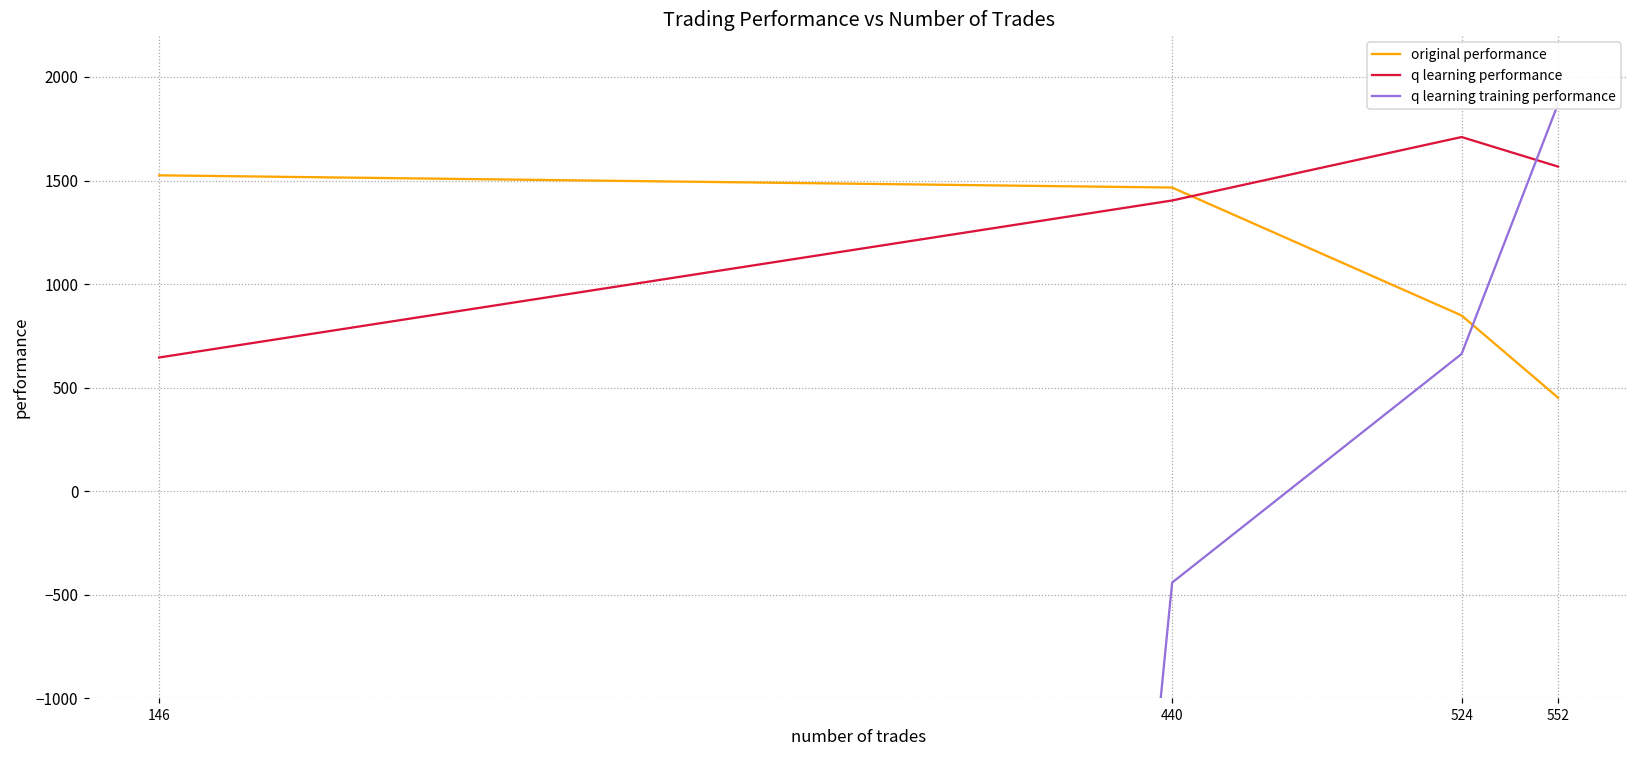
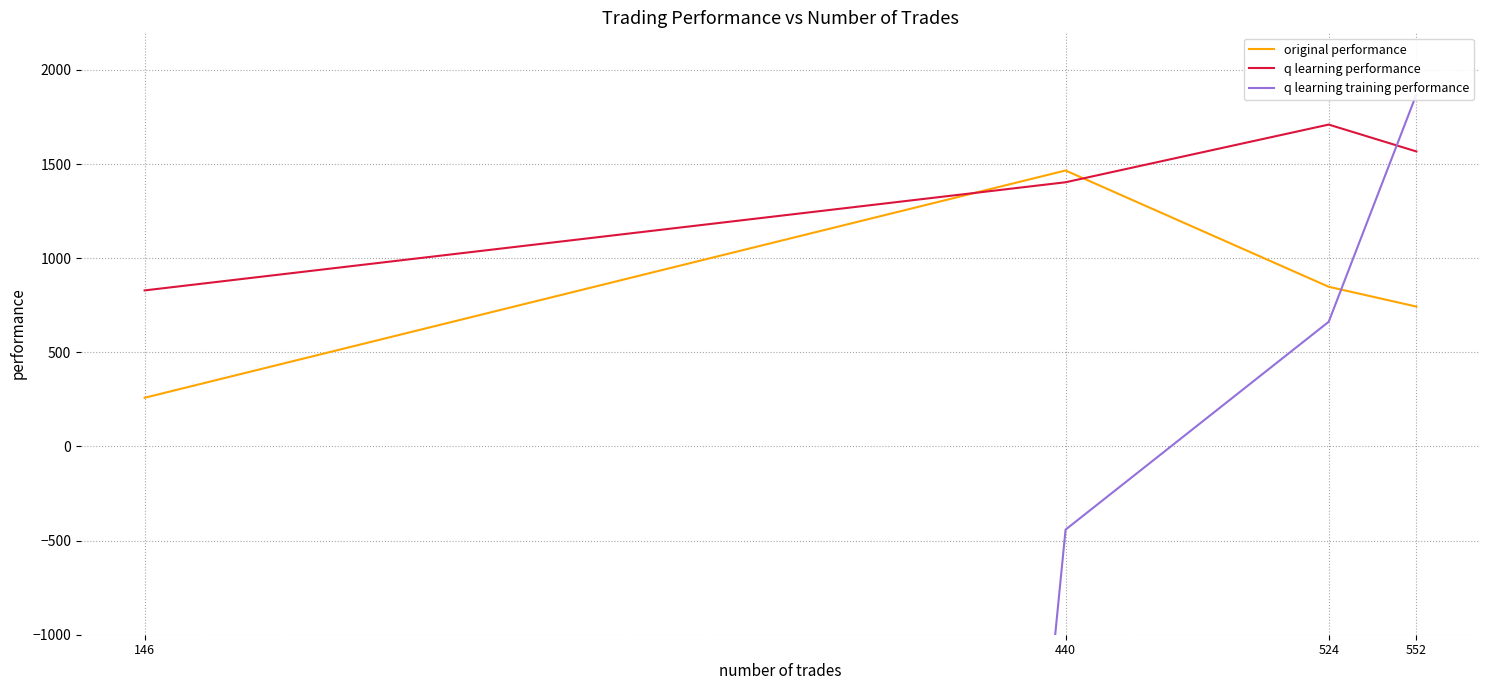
original performance, 146: 1530 -> 260
q learning performance, 146: 650 -> 830
original performance, 552: 450 -> 740
